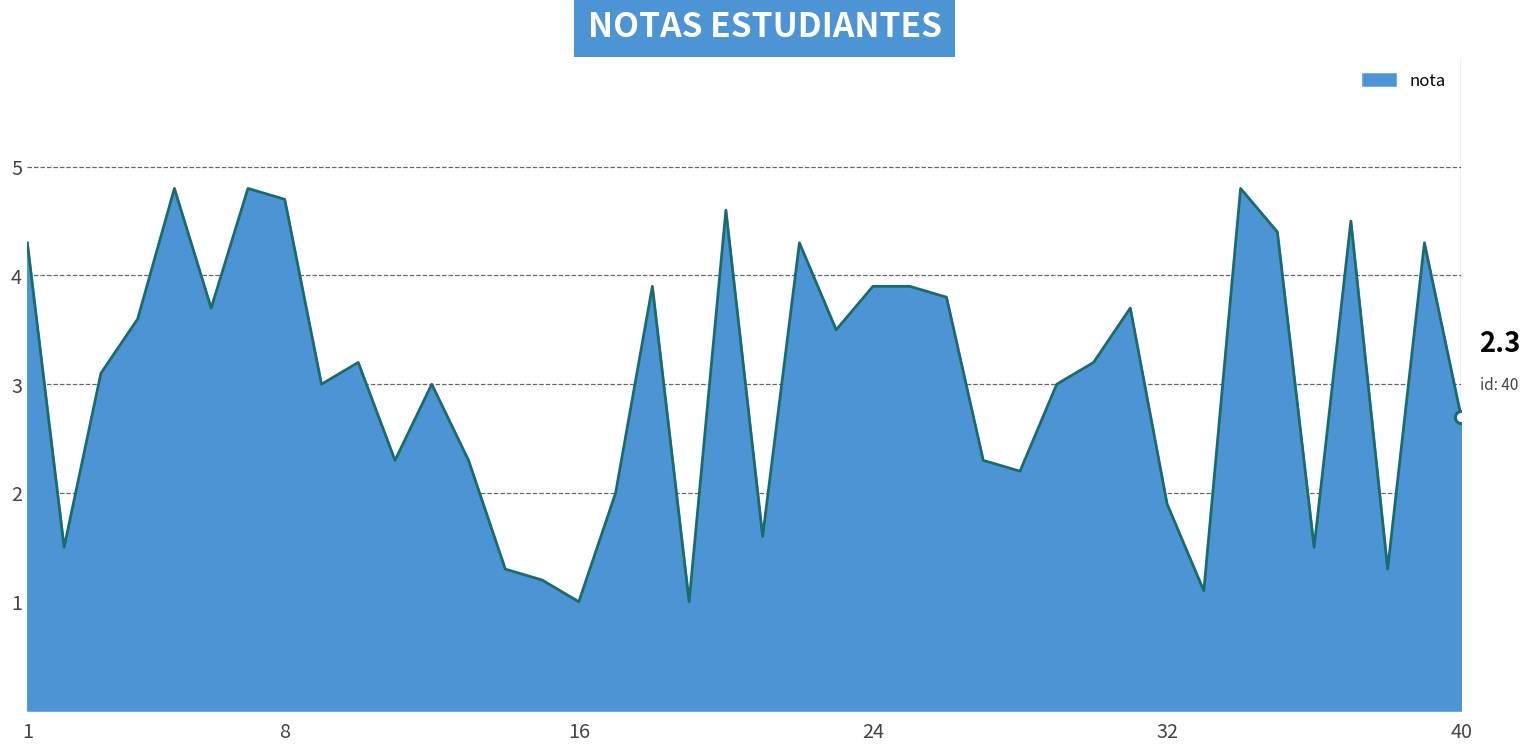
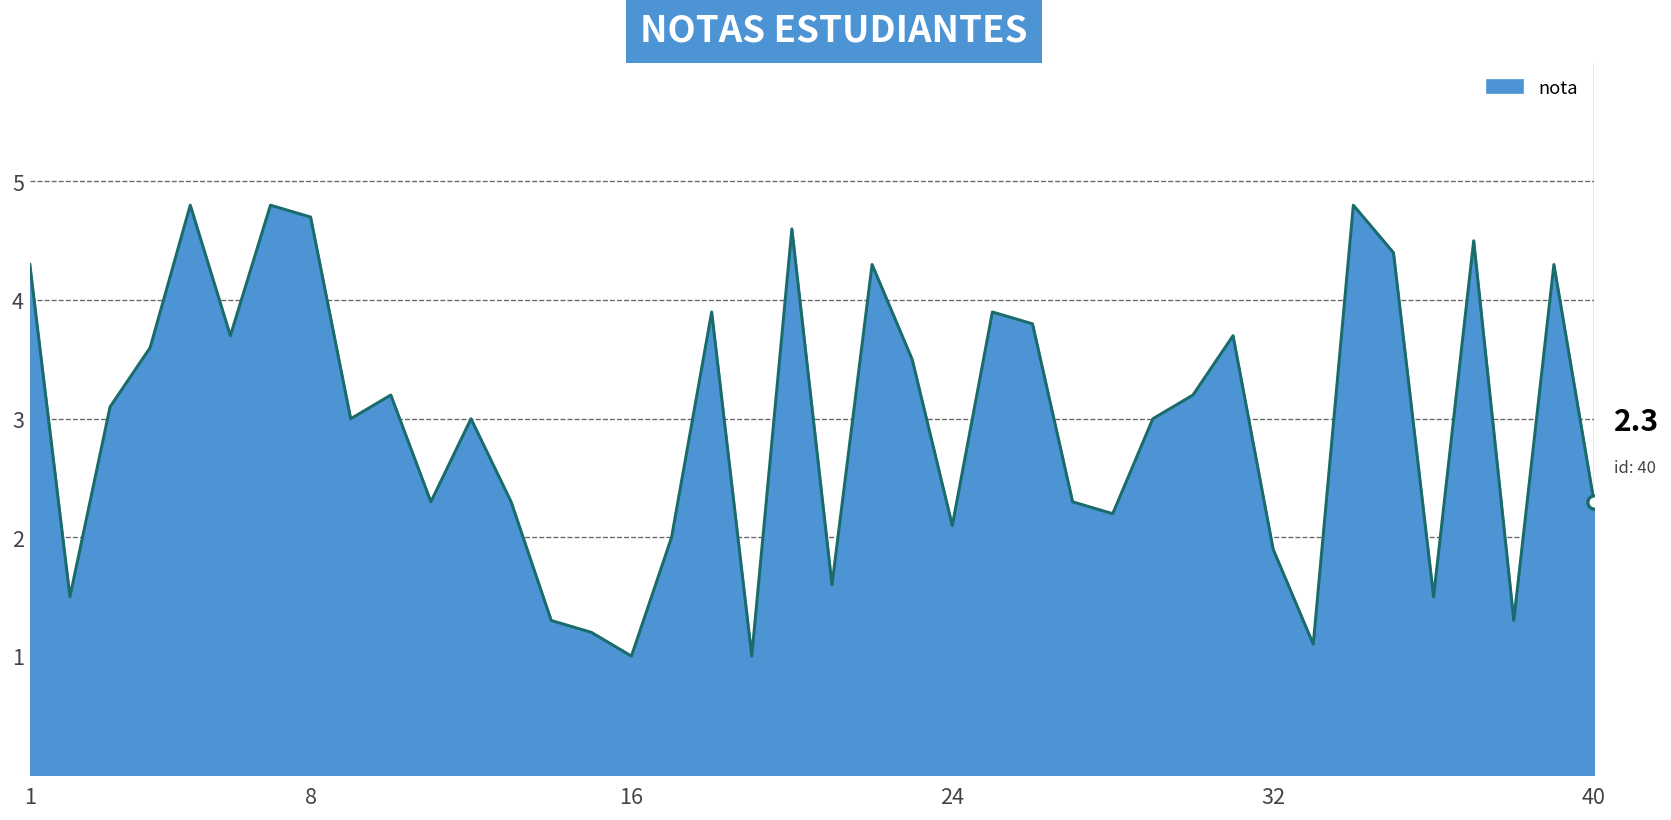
nota, 24: 3.9 -> 2.1
nota, 40: 2.7 -> 2.3
